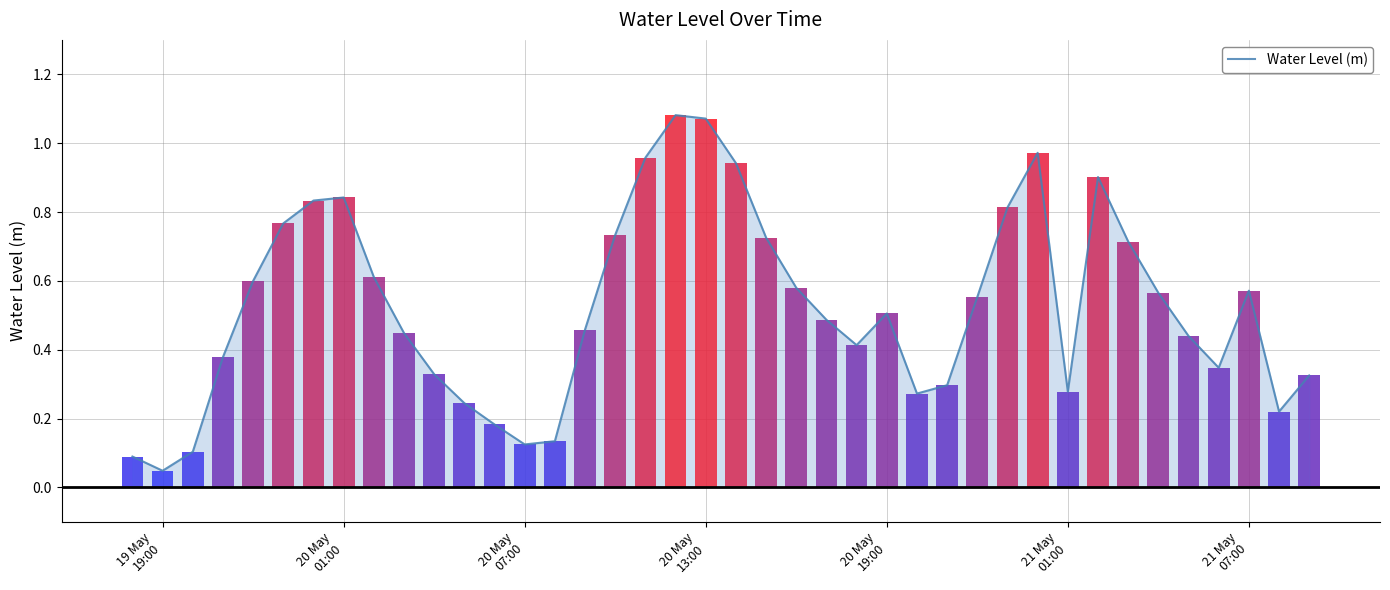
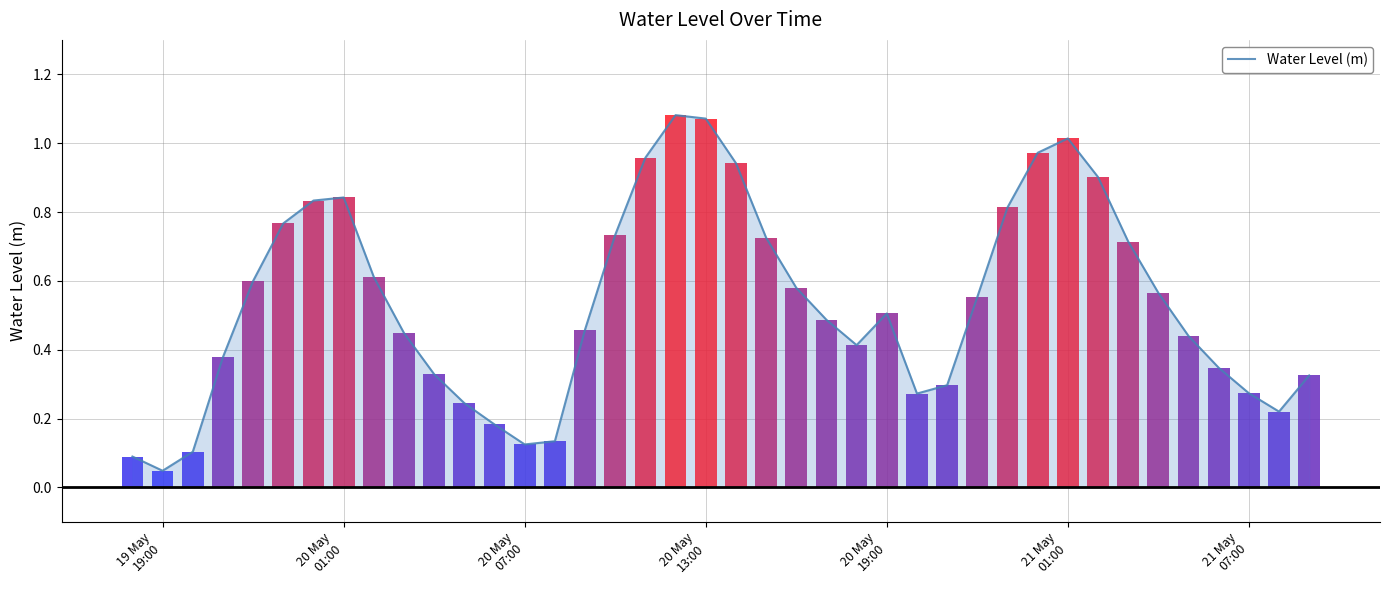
Water Level (m), 21 May 01:00: 0.28 -> 1.01
Water Level (m), 21 May 07:00: 0.57 -> 0.27
